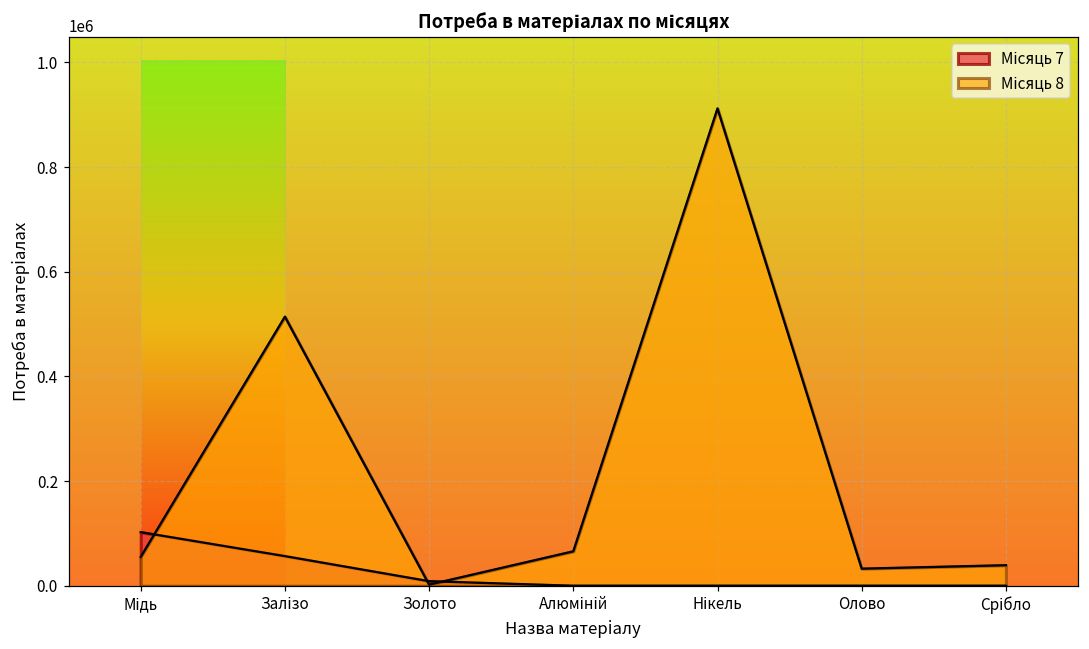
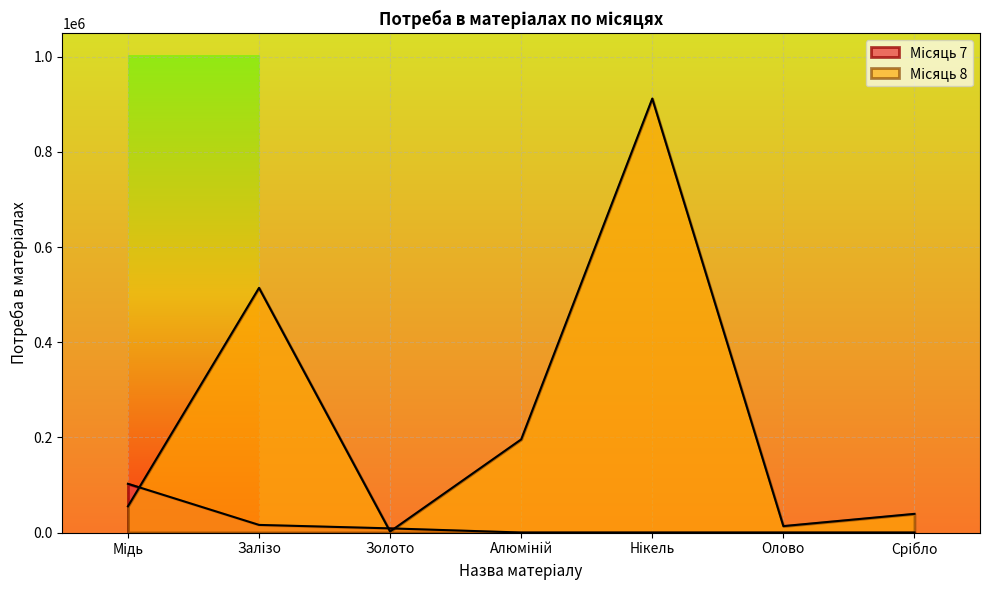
Місяць 7, Залізо: 60000 -> 20000
Місяць 8, Алюміній: 70000 -> 200000
Місяць 8, Олово: 30000 -> 10000
